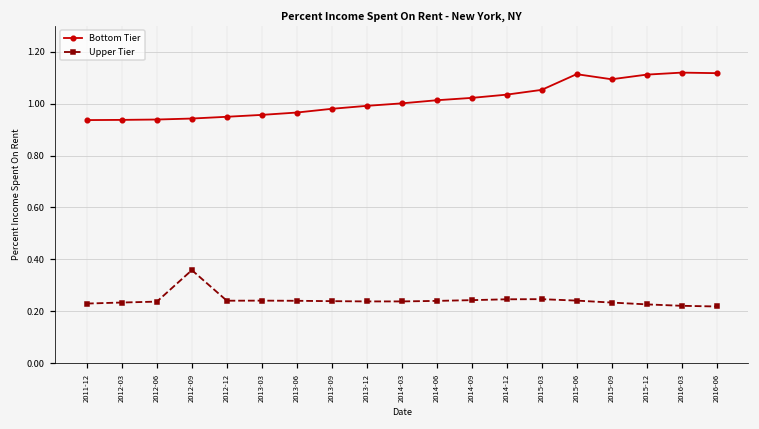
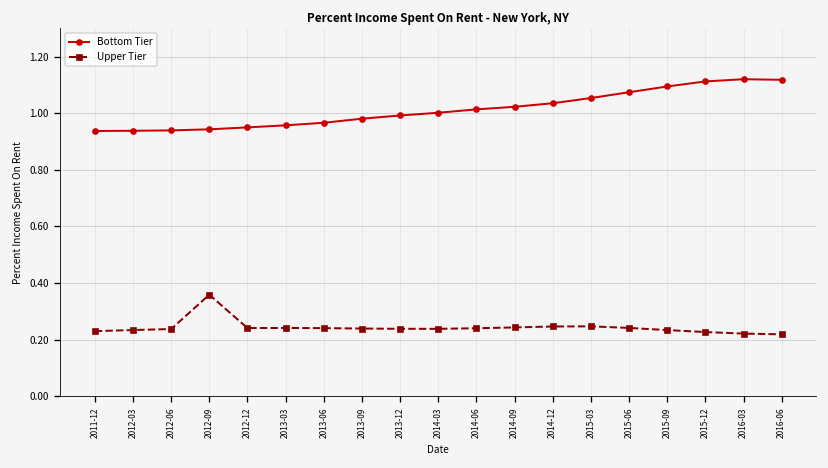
Bottom Tier, 2015-06: 1.11 -> 1.07
